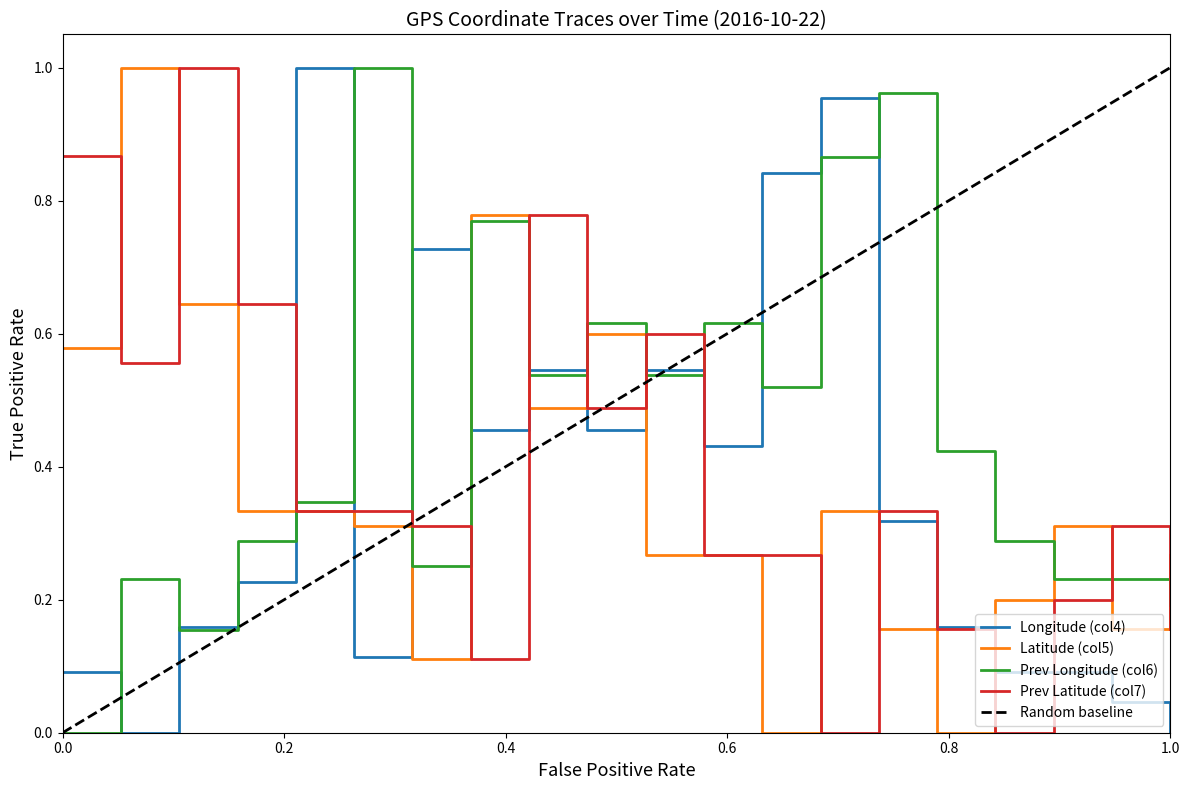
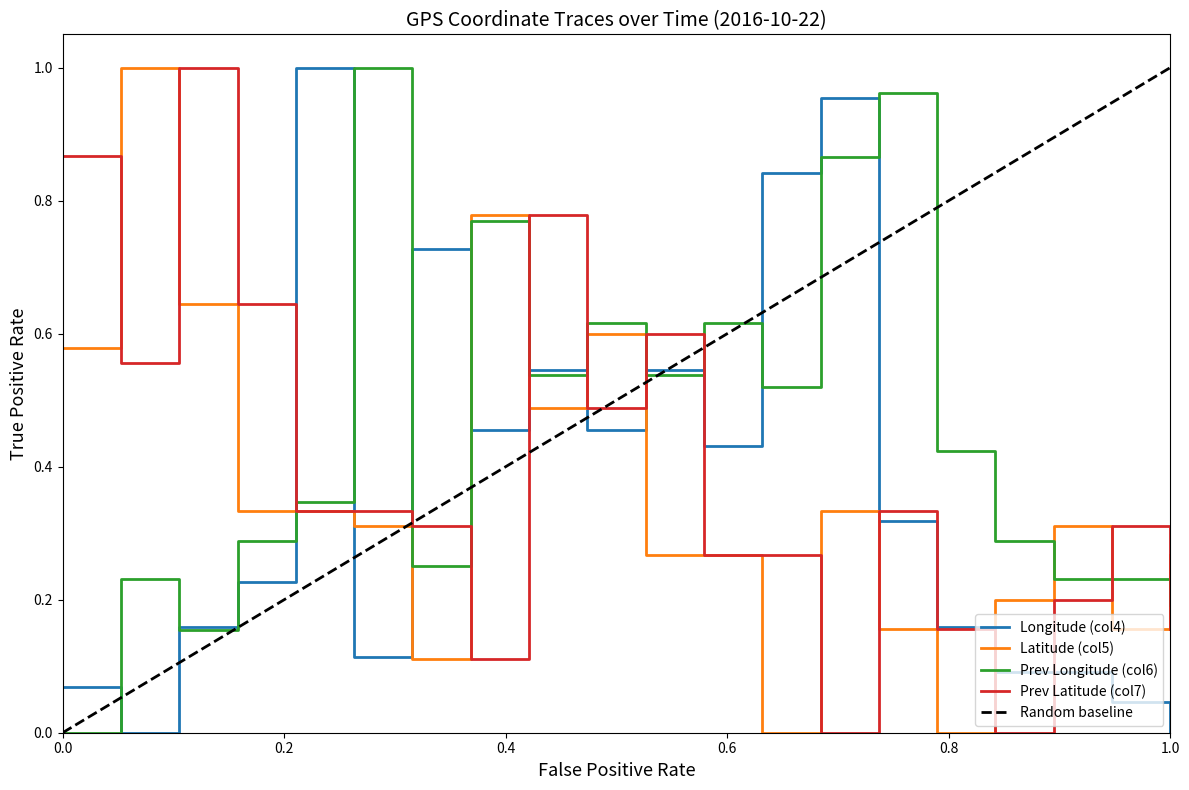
Longitude (col4), 0.0: 0.09 -> 0.07
